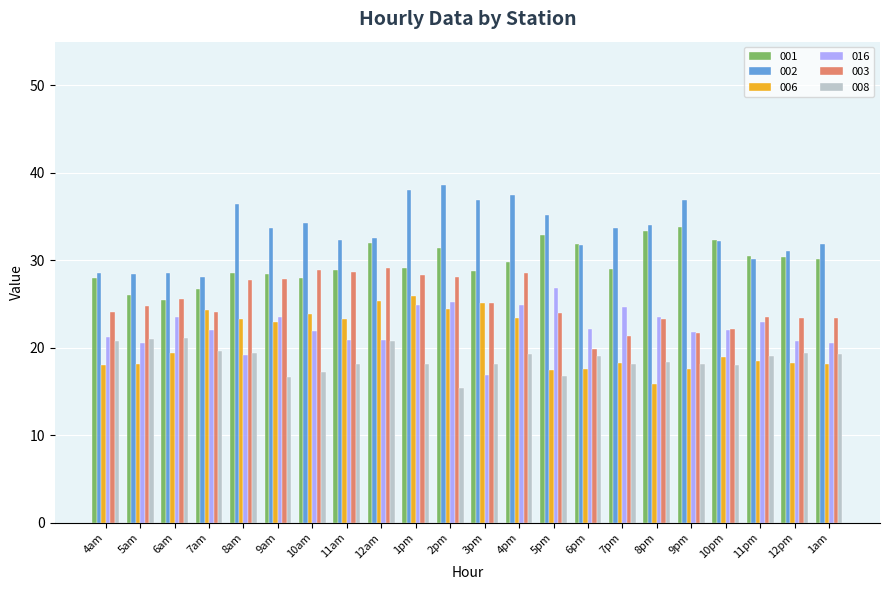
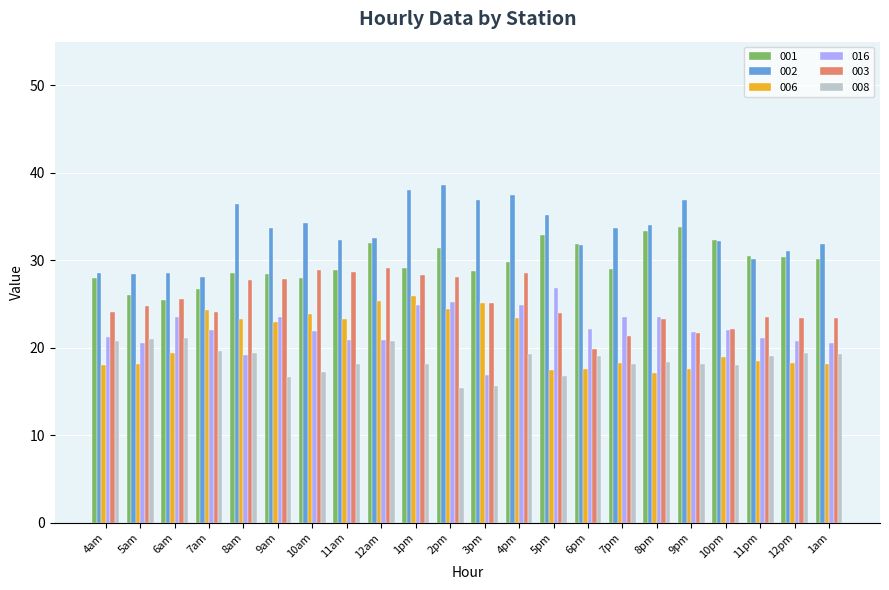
008, 3pm: 18 -> 16
016, 7pm: 25 -> 24
006, 8pm: 16 -> 17
016, 11pm: 23 -> 21
